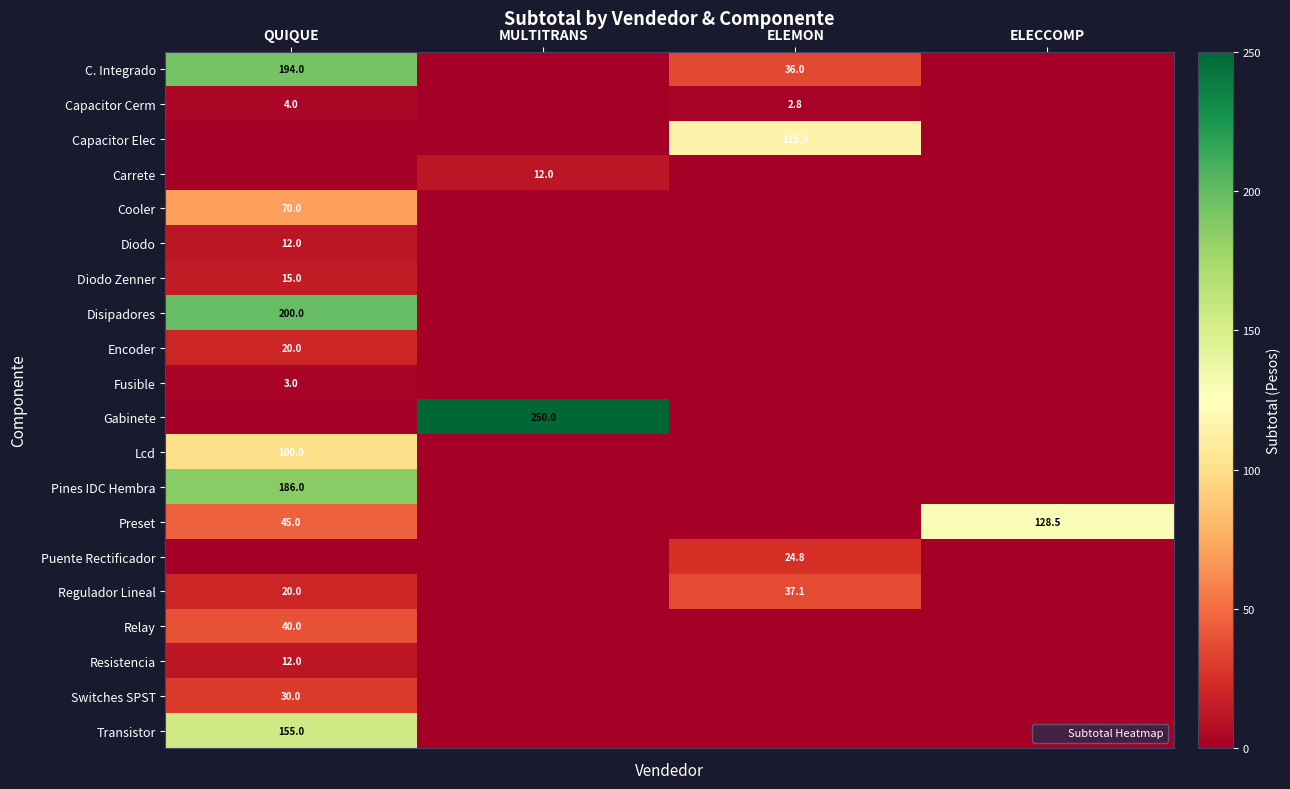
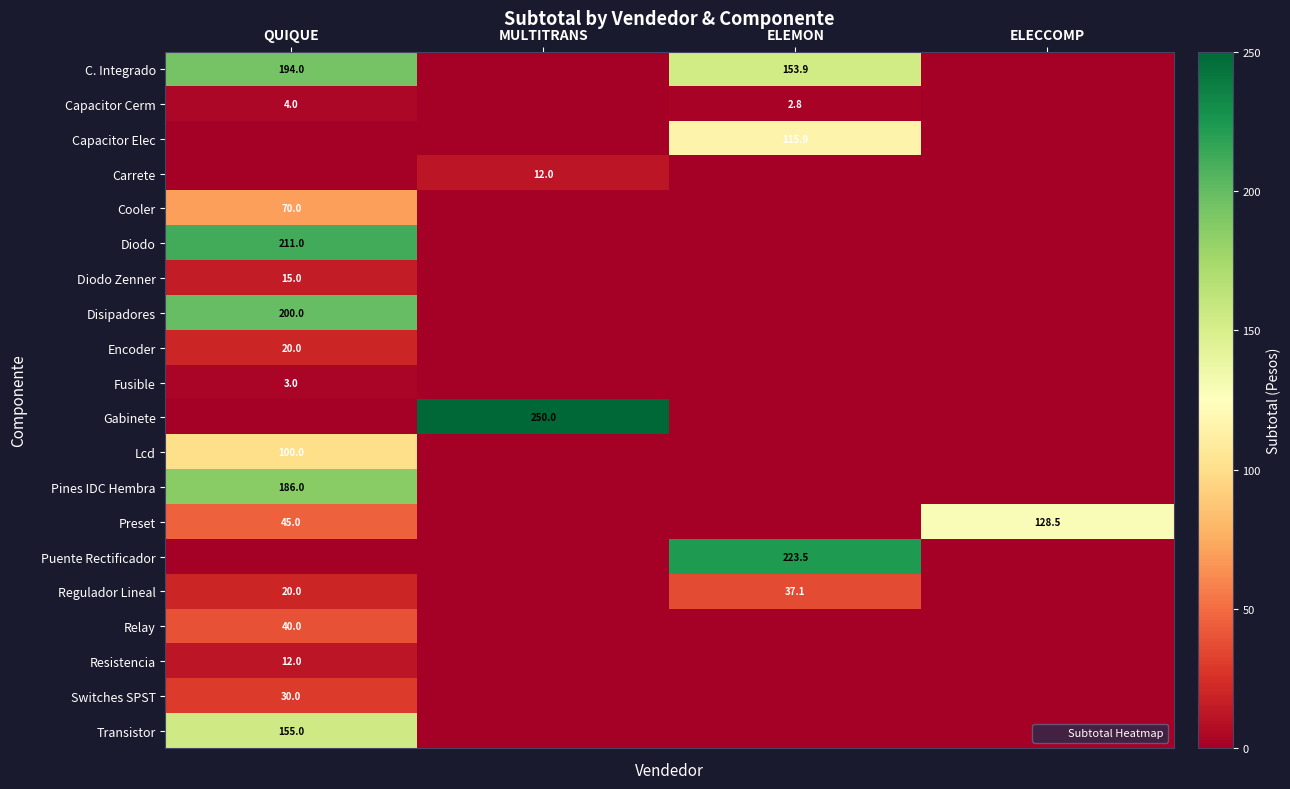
C. Integrado, ELEMON: 36.0 -> 153.9
Diodo, QUIQUE: 12.0 -> 211.0
Puente Rectificador, ELEMON: 24.8 -> 223.5
